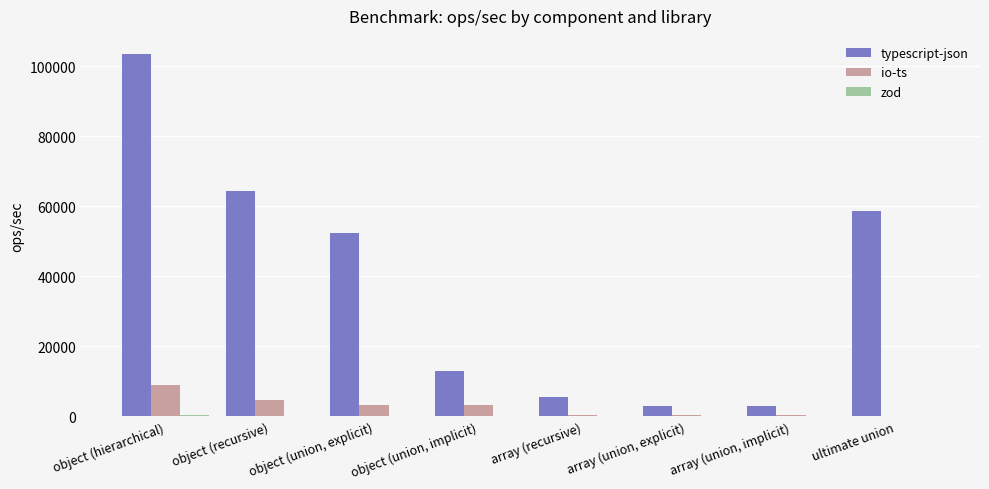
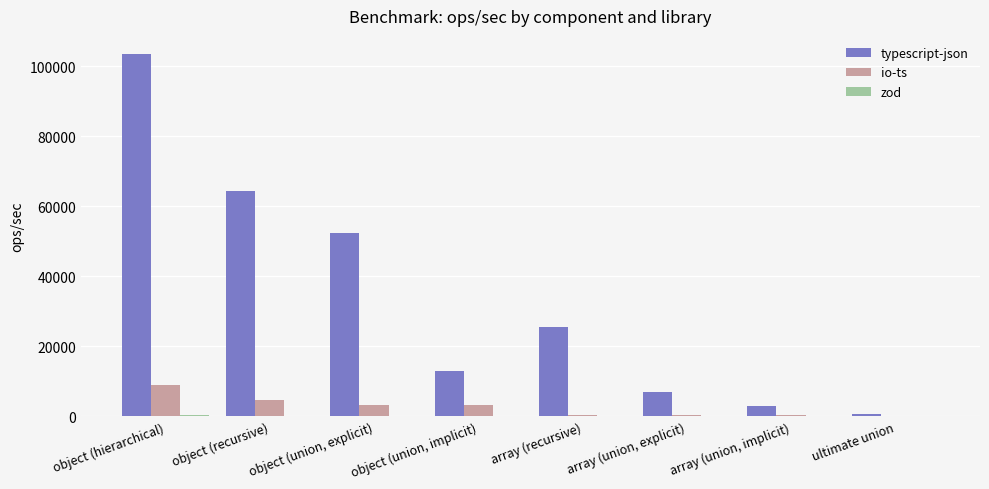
typescript-json, array (recursive): 5000 -> 26000
typescript-json, array (union, explicit): 3000 -> 7000
typescript-json, ultimate union: 59000 -> 1000
